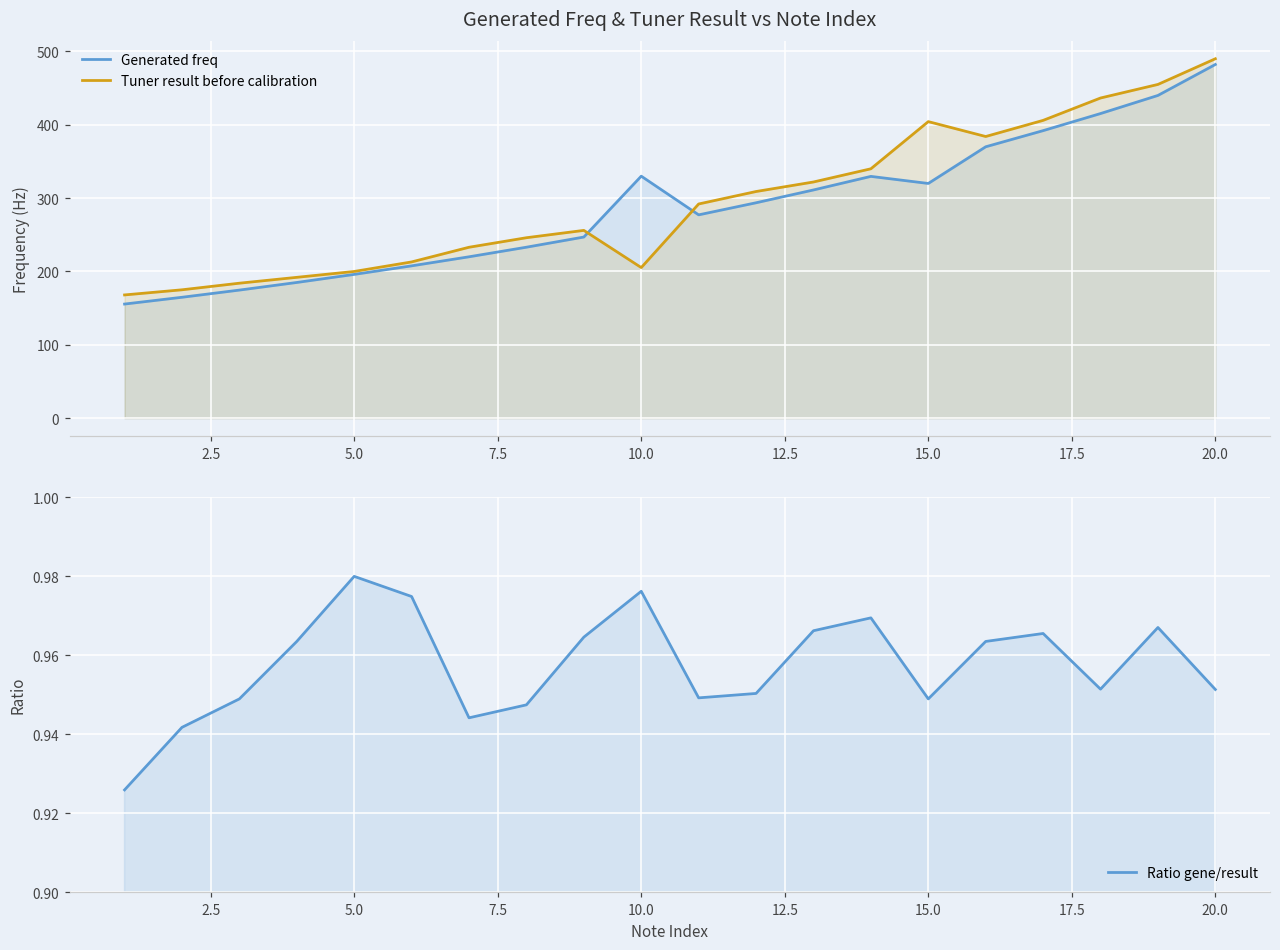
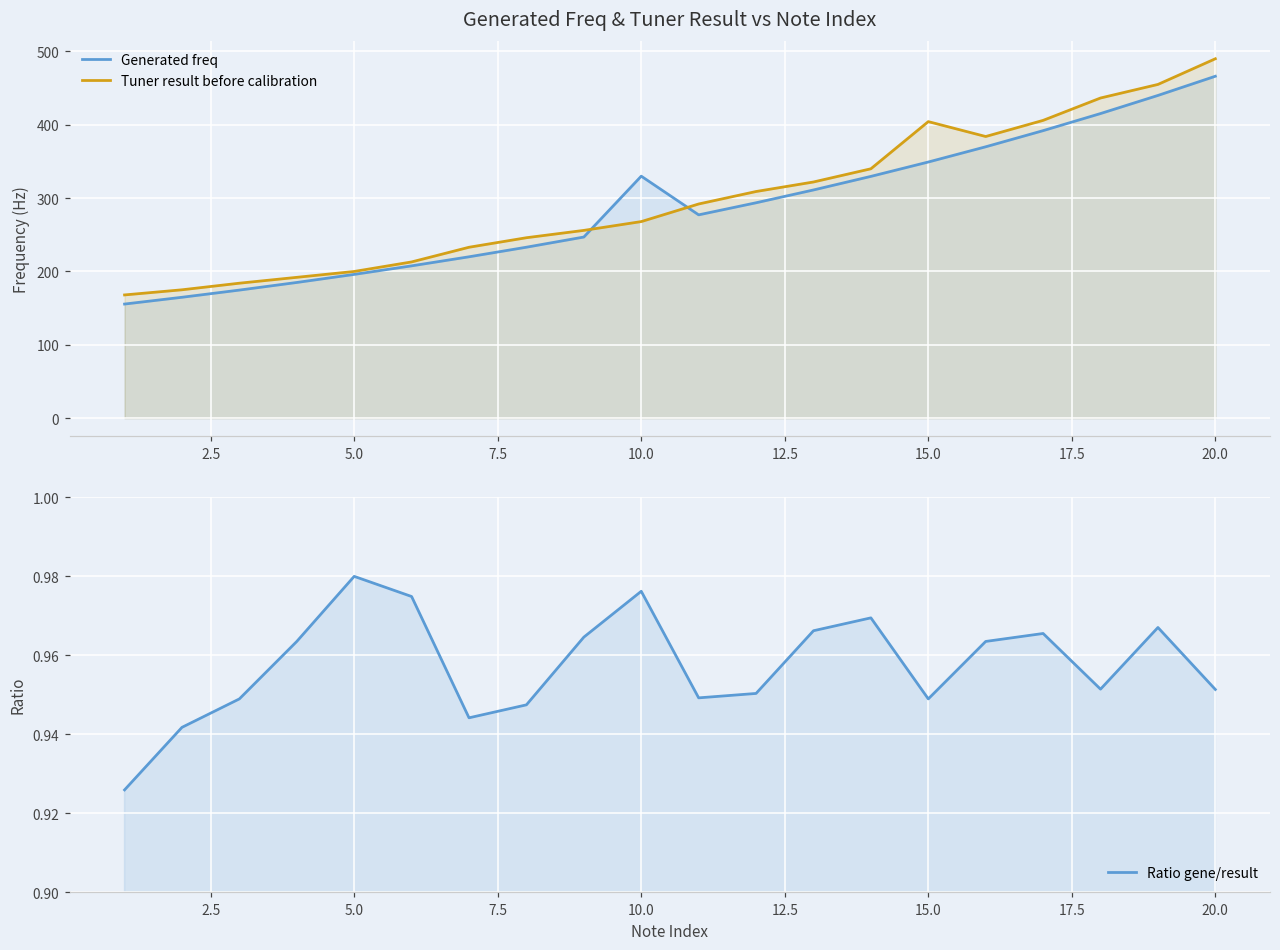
Generated Freq & Tuner Result vs Note Index, Tuner result before calibration, 10.0: 210 -> 270
Generated Freq & Tuner Result vs Note Index, Generated freq, 15.0: 320 -> 350
Generated Freq & Tuner Result vs Note Index, Generated freq, 20.0: 480 -> 470
